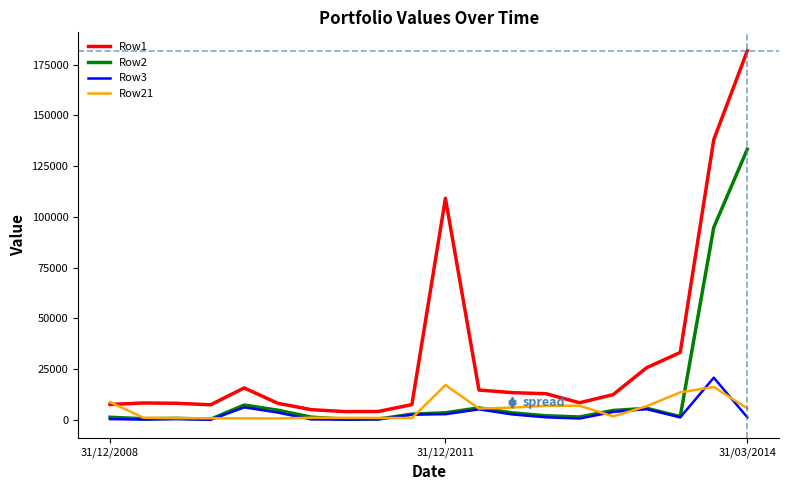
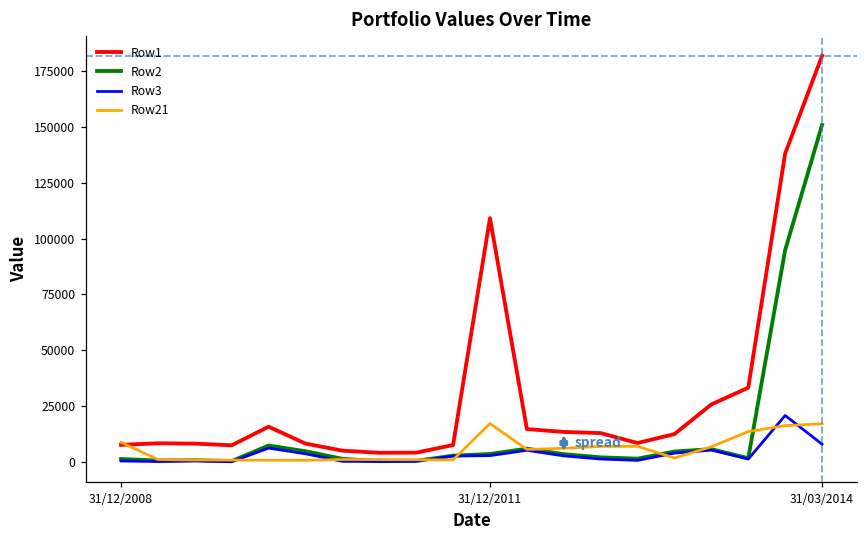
Row2, 31/03/2014: 133000 -> 151000
Row3, 31/03/2014: 1000 -> 8000
Row21, 31/03/2014: 6000 -> 17000
